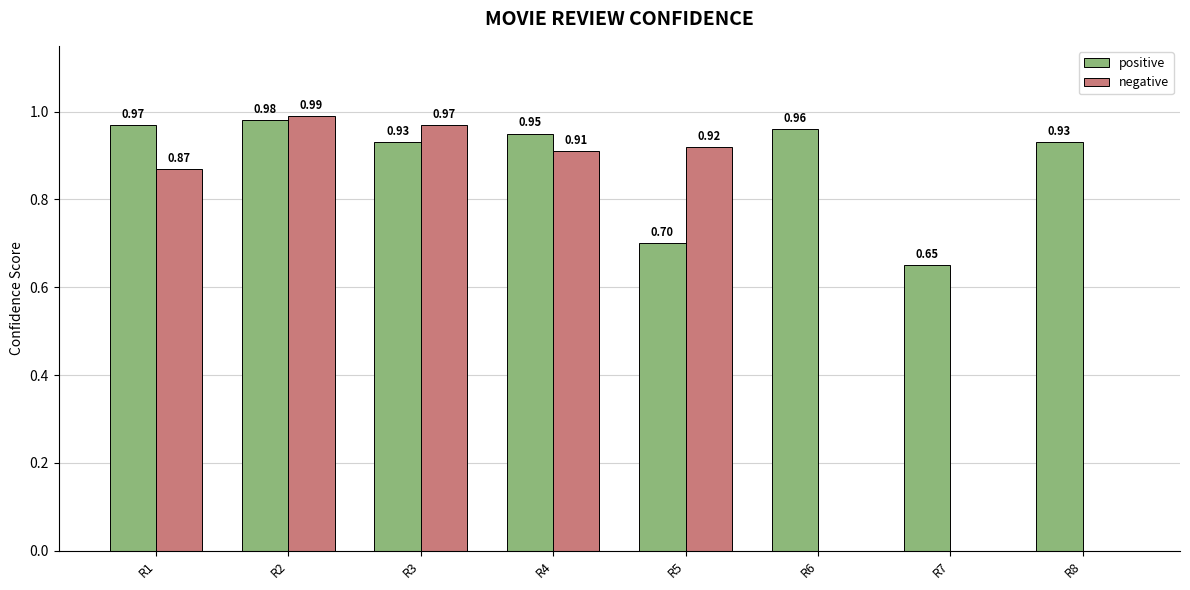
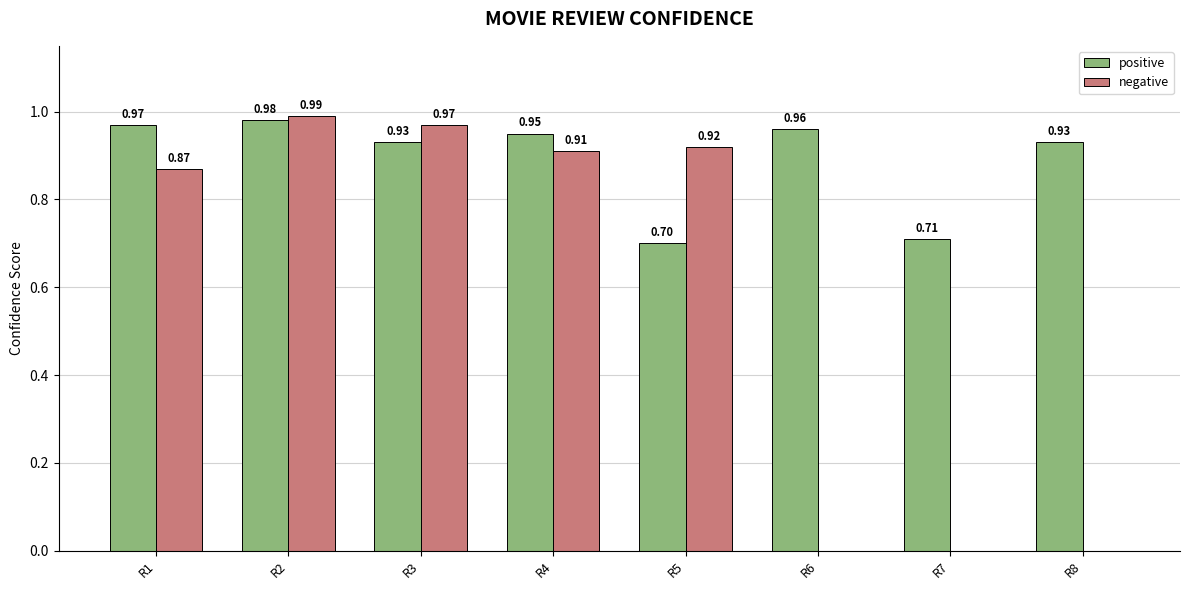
positive, R7: 0.65 -> 0.71
